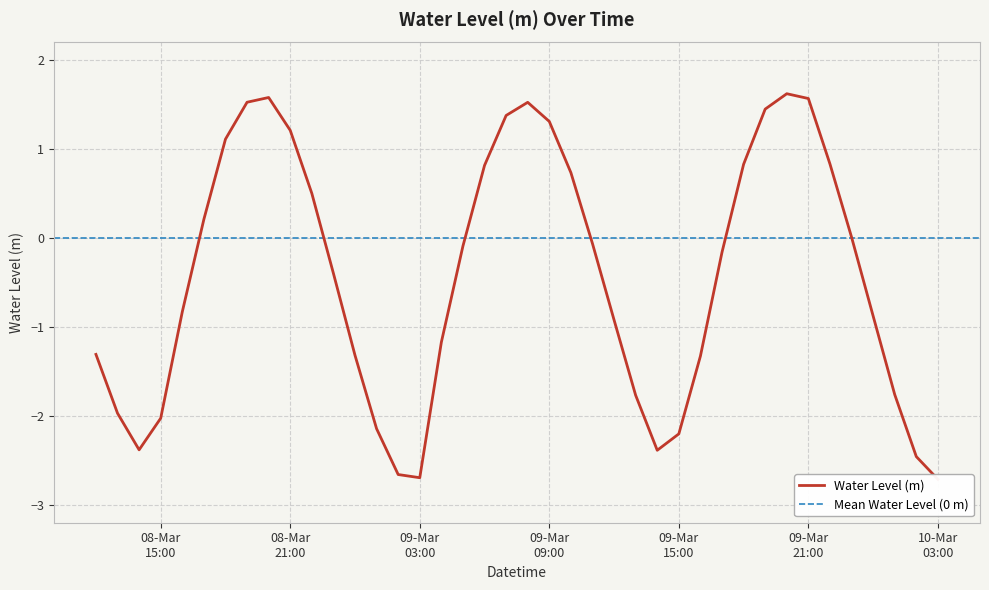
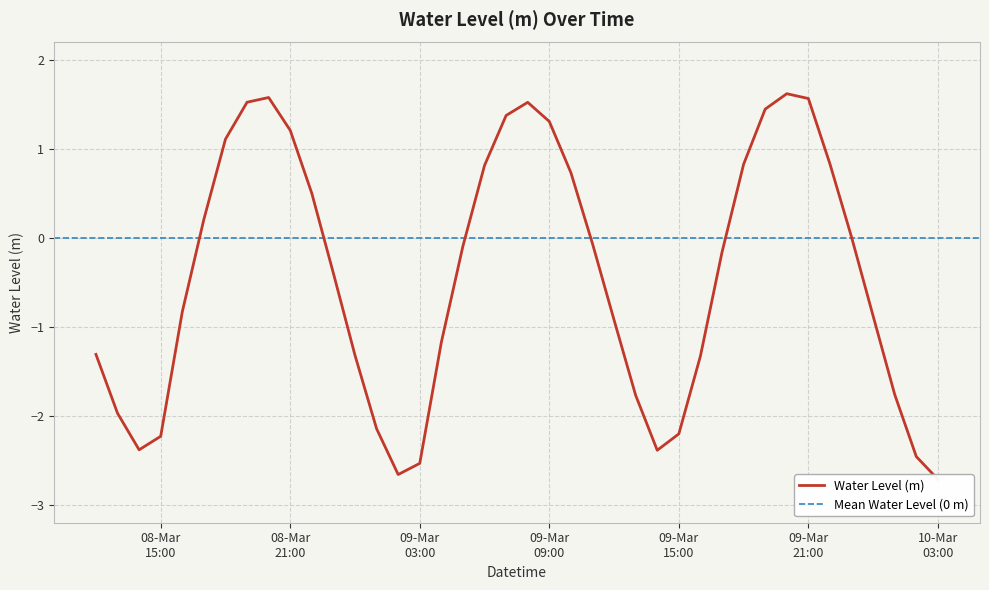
08-Mar 15:00: -2.0 -> -2.2
09-Mar 03:00: -2.7 -> -2.5
